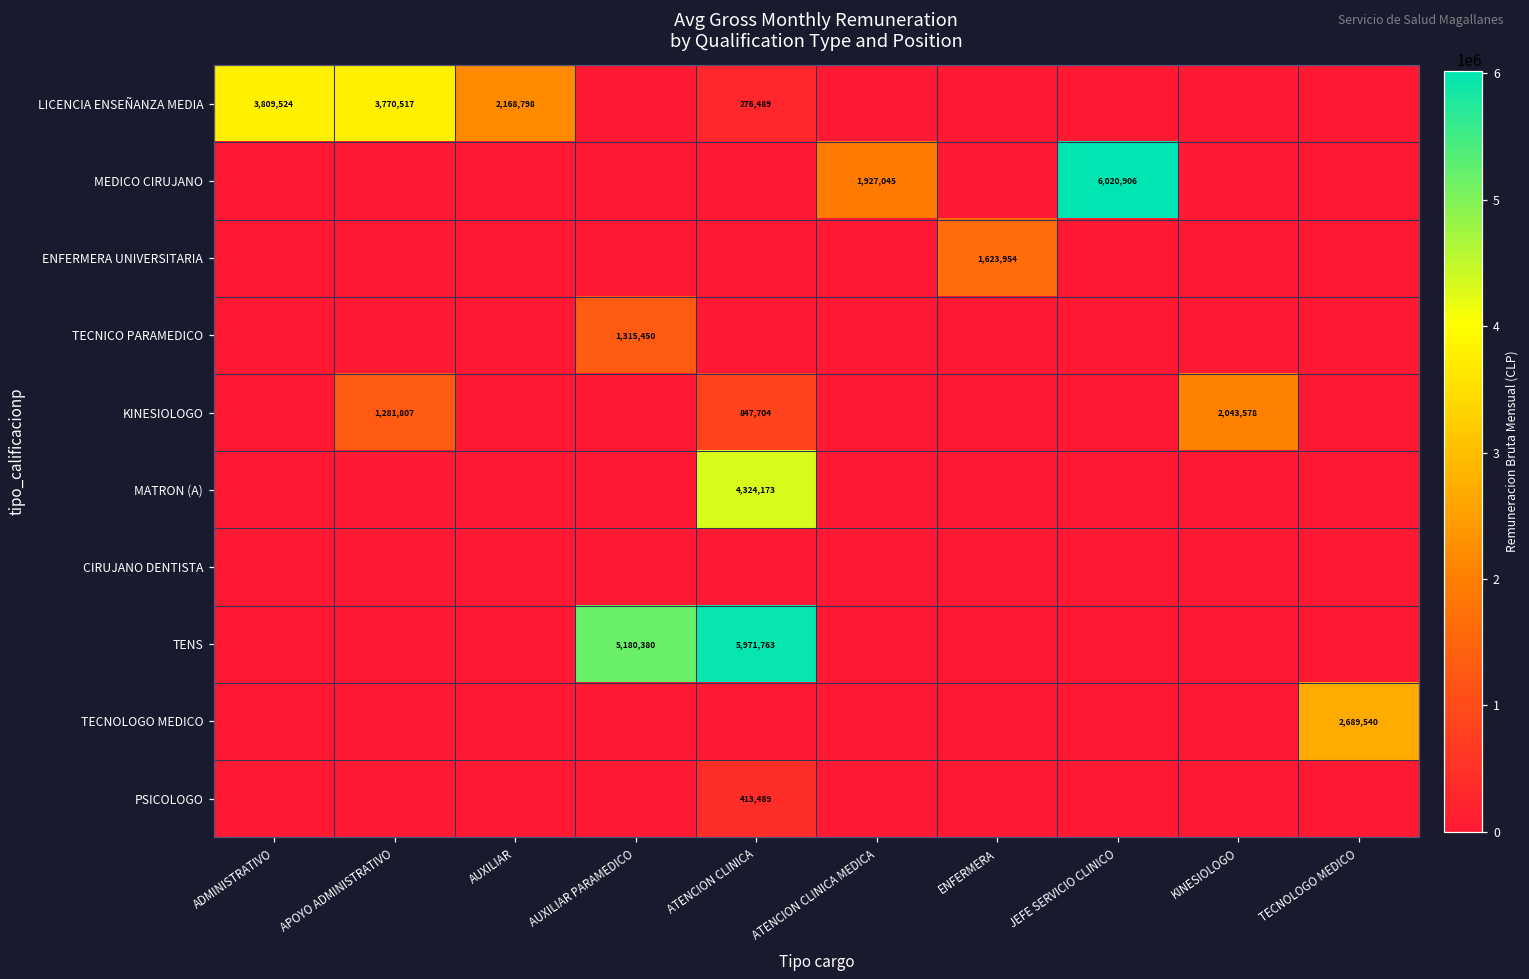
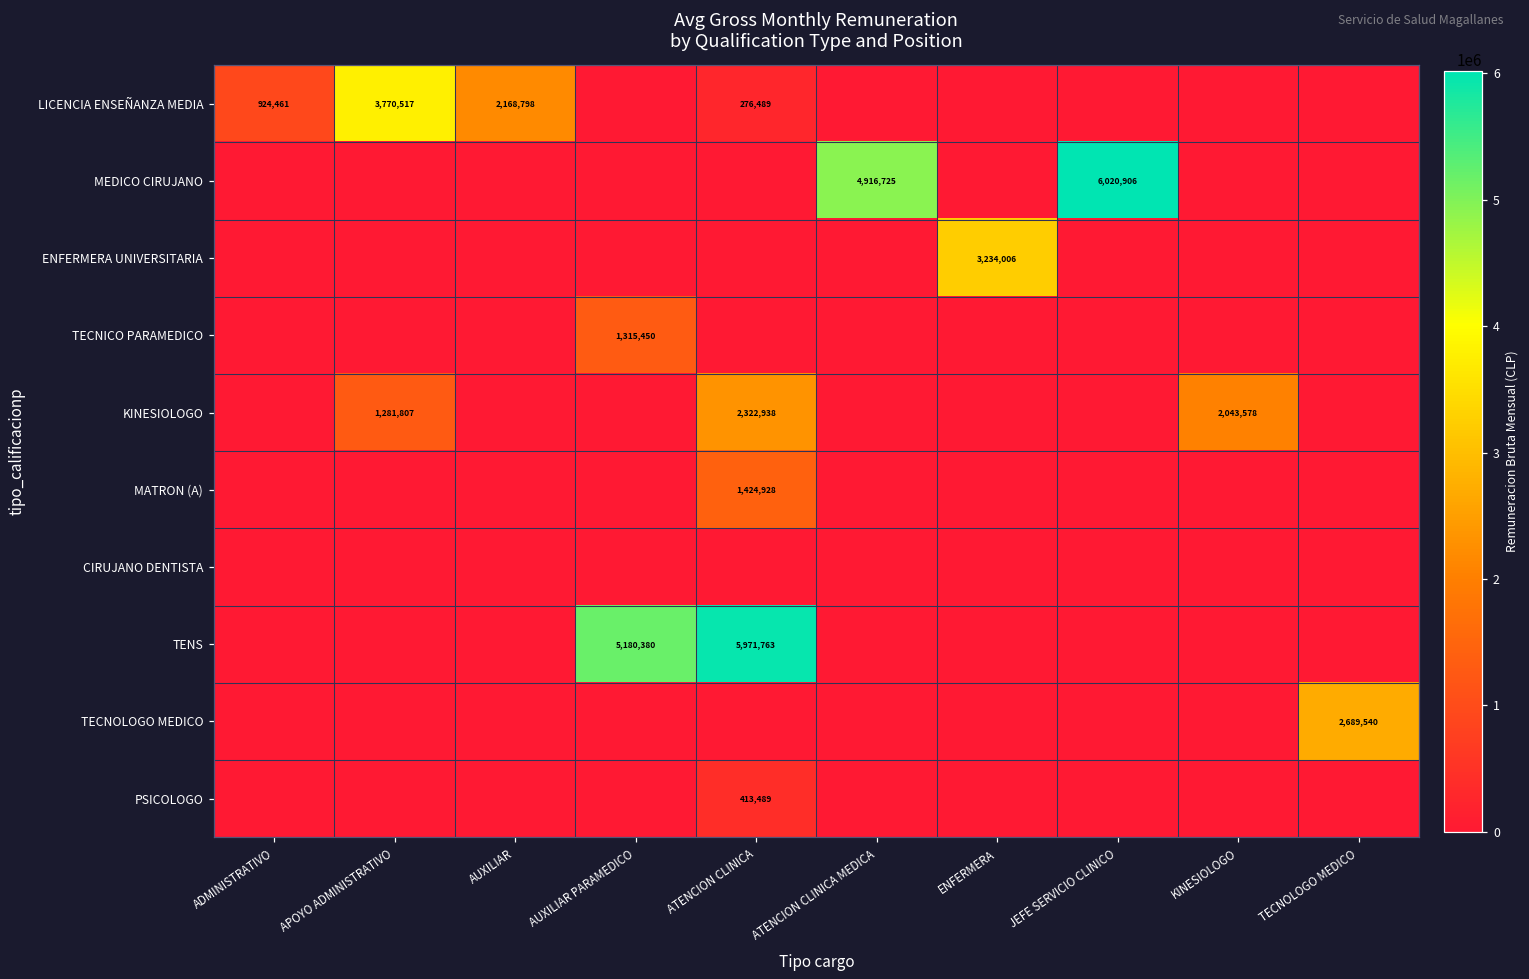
LICENCIA ENSEÑANZA MEDIA, ADMINISTRATIVO: 3,809,524 -> 924,461
MEDICO CIRUJANO, ATENCION CLINICA MEDICA: 1,927,045 -> 4,916,725
ENFERMERA UNIVERSITARIA, ENFERMERA: 1,623,954 -> 3,234,006
KINESIOLOGO, ATENCION CLINICA: 847,704 -> 2,322,938
MATRON (A), ATENCION CLINICA: 4,324,173 -> 1,424,928
